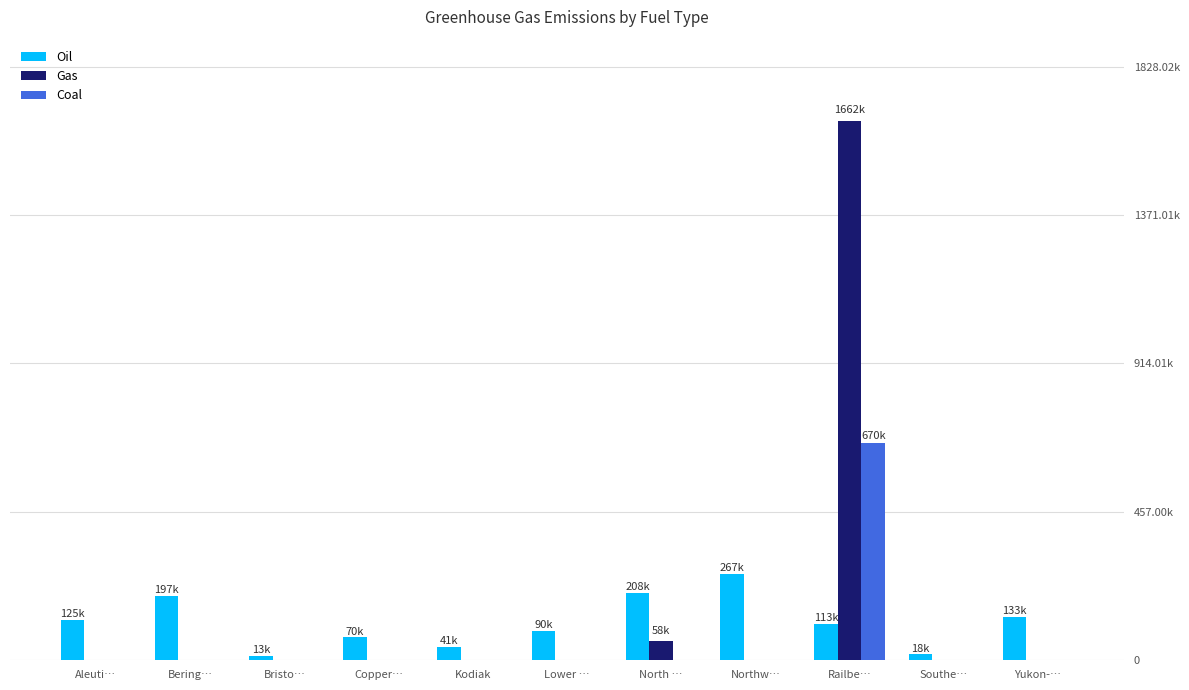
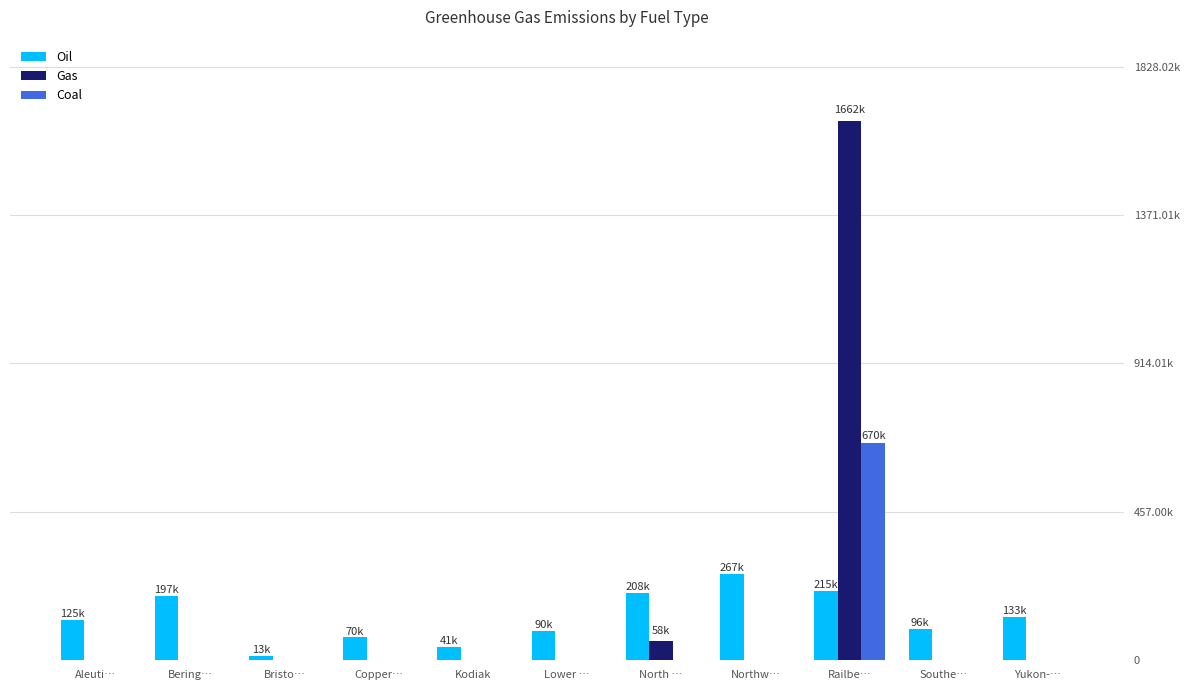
Oil, Railbe…: 113k -> 215k
Oil, Southe…: 18k -> 96k
